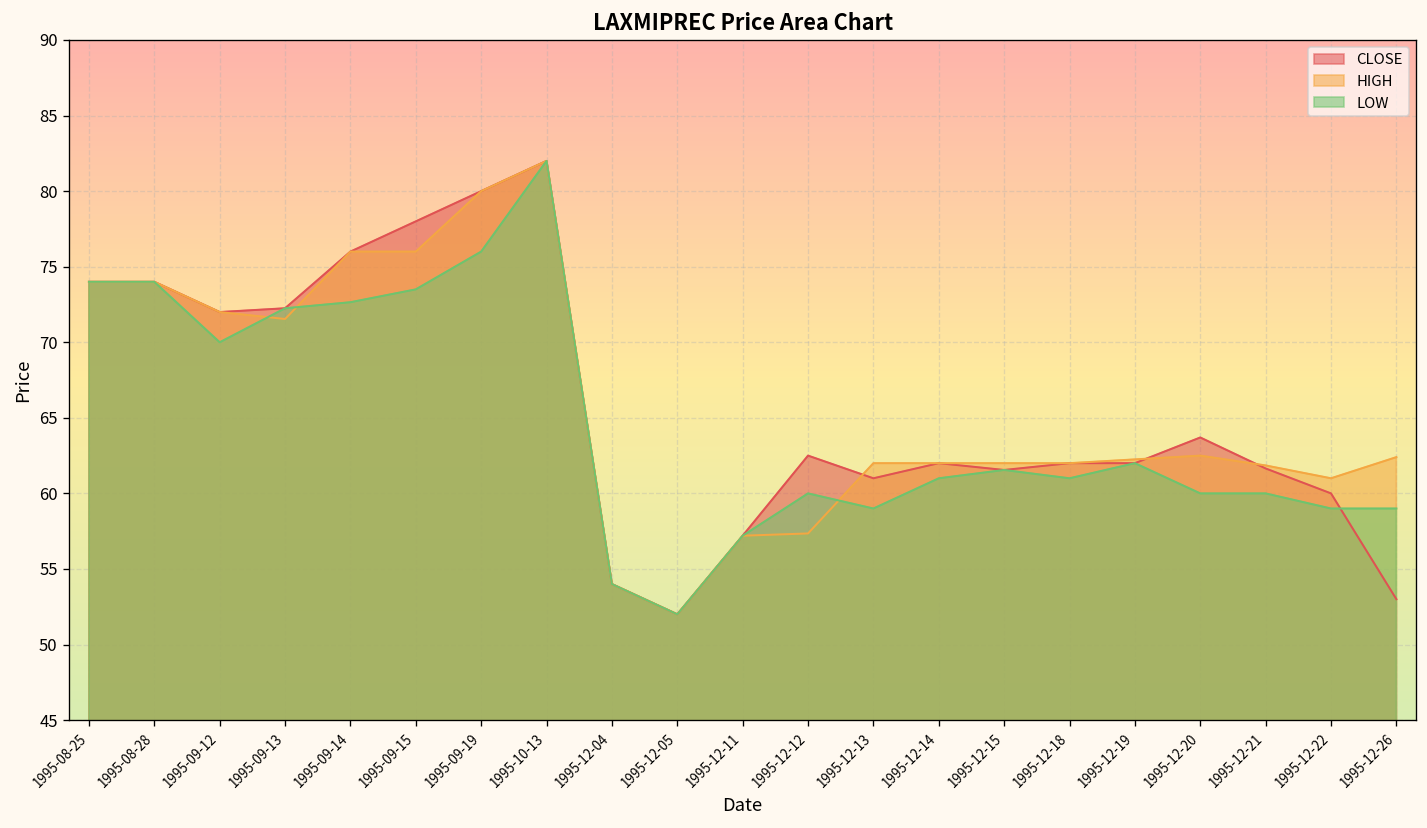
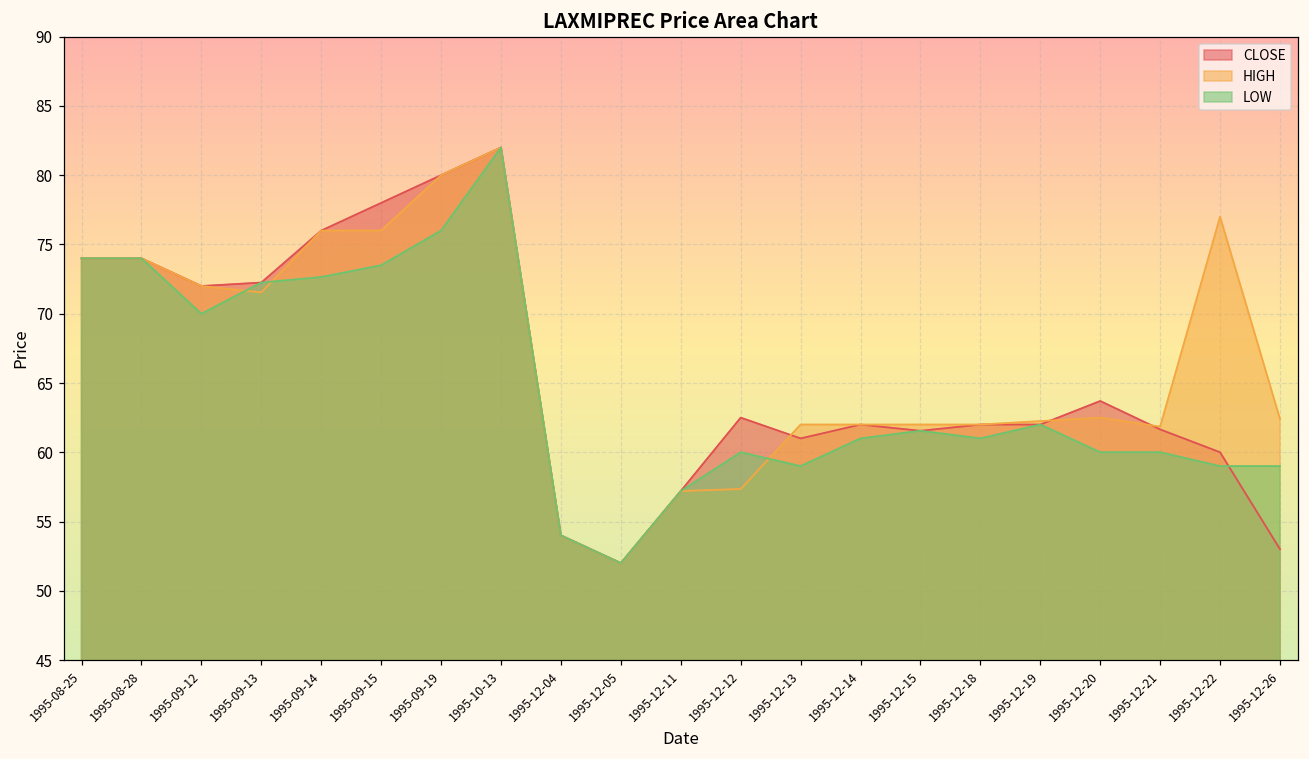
HIGH, 1995-12-22: 61 -> 77
